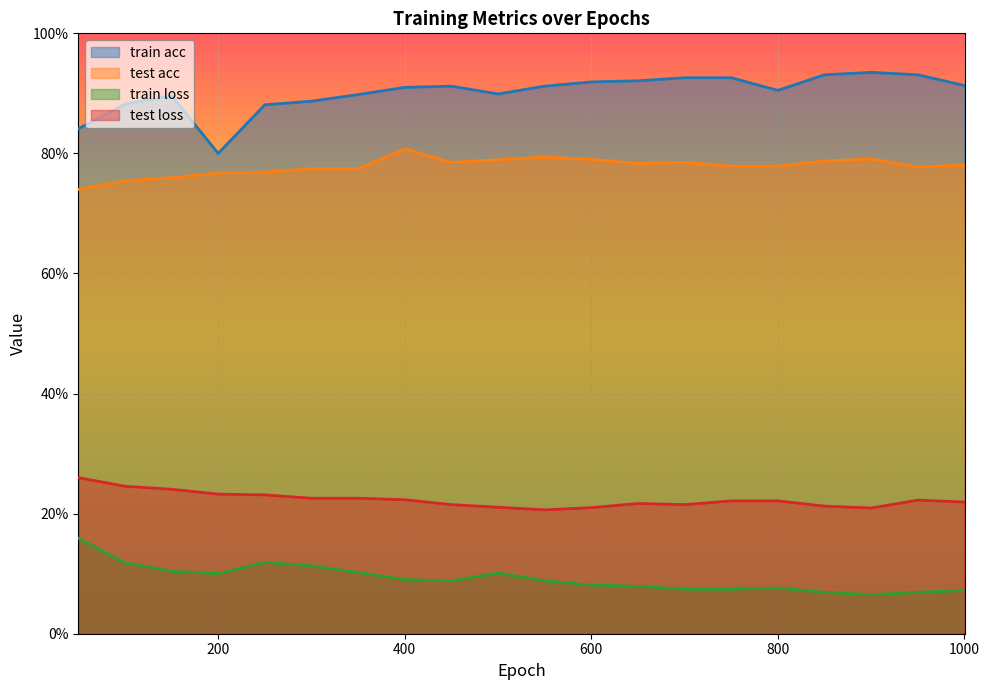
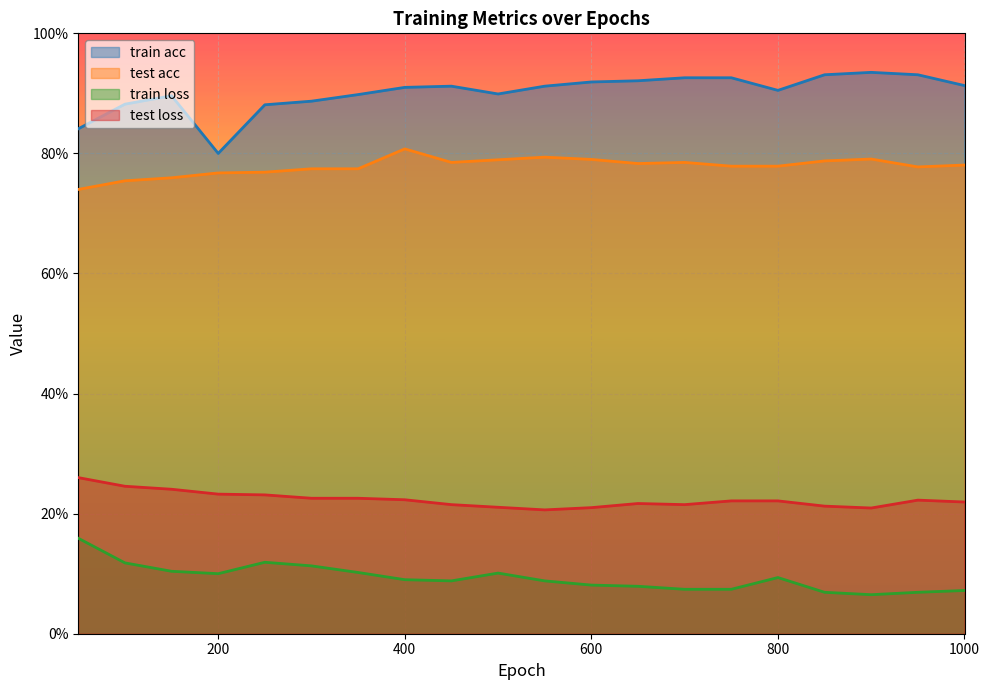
train loss, 800: 8% -> 9%
